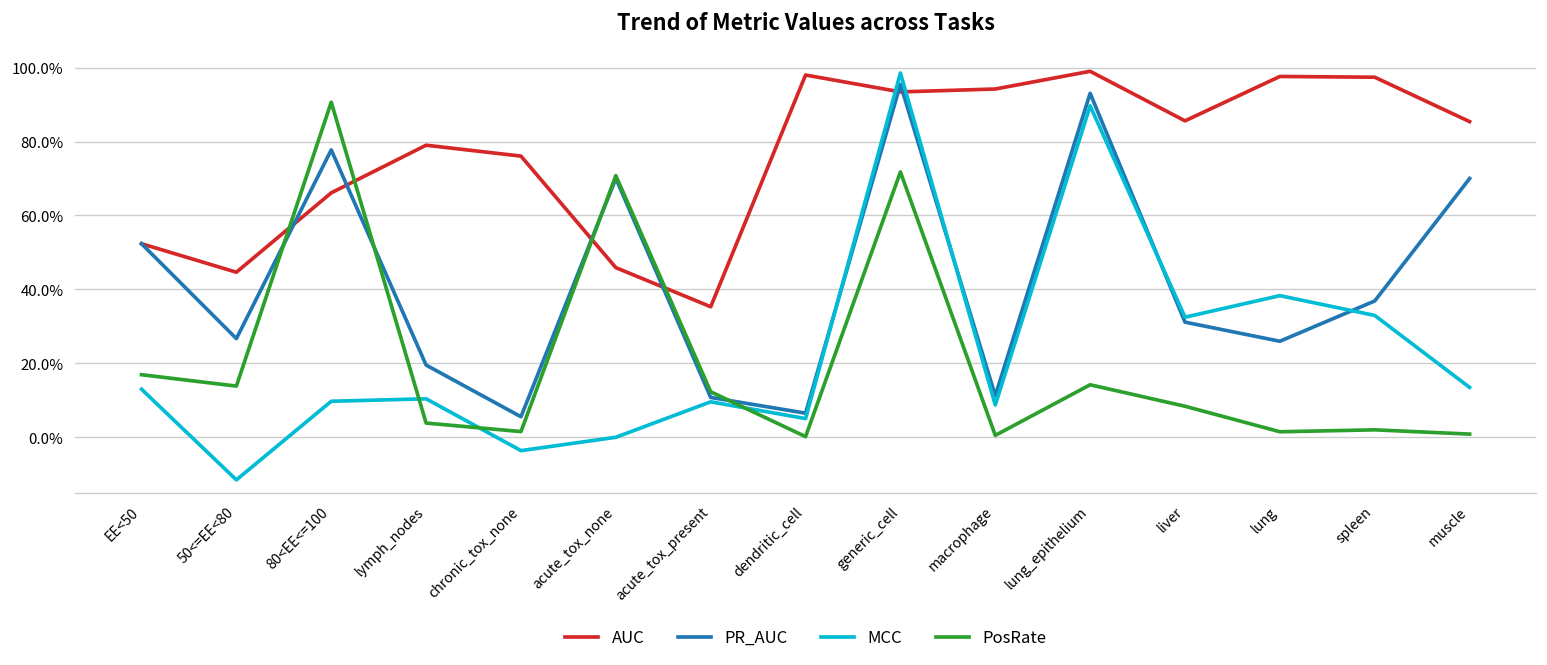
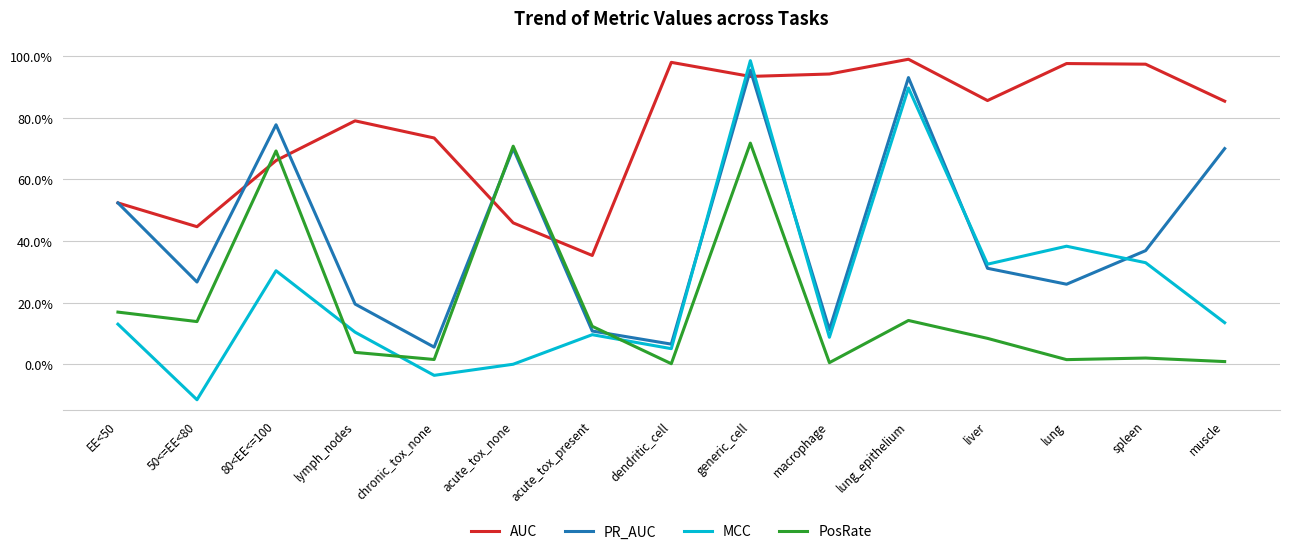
MCC, 80<EE<=100: 10% -> 30%
PosRate, 80<EE<=100: 91% -> 69%
AUC, chronic_tox_none: 76% -> 73%
